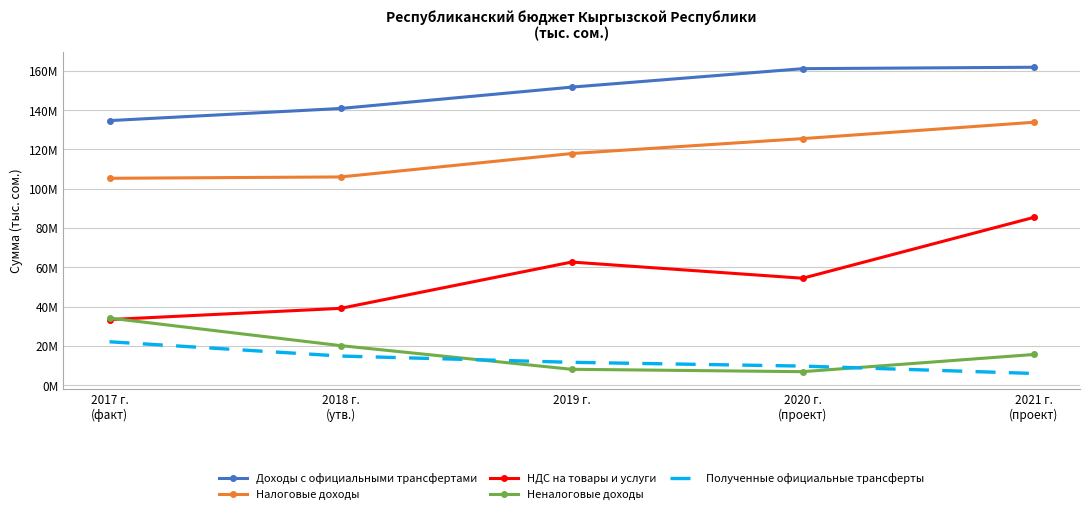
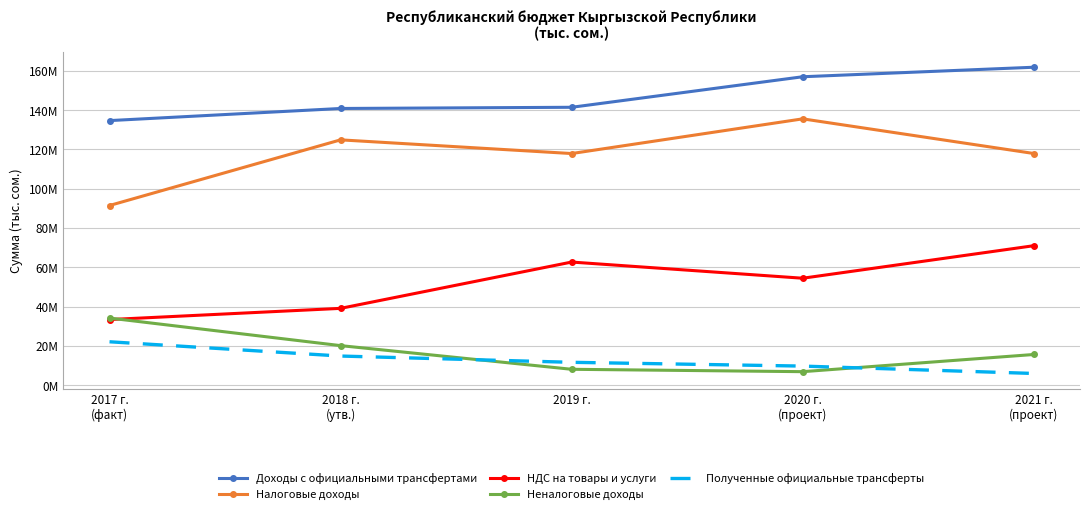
Налоговые доходы, 2017 г. (факт): 105000000 -> 91000000
Налоговые доходы, 2018 г. (утв.): 106000000 -> 125000000
Доходы с официальными трансфертами, 2019 г.: 152000000 -> 141000000
Доходы с официальными трансфертами, 2020 г. (проект): 161000000 -> 157000000
Налоговые доходы, 2020 г. (проект): 126000000 -> 136000000
Налоговые доходы, 2021 г. (проект): 134000000 -> 118000000
НДС на товары и услуги, 2021 г. (проект): 85000000 -> 71000000
